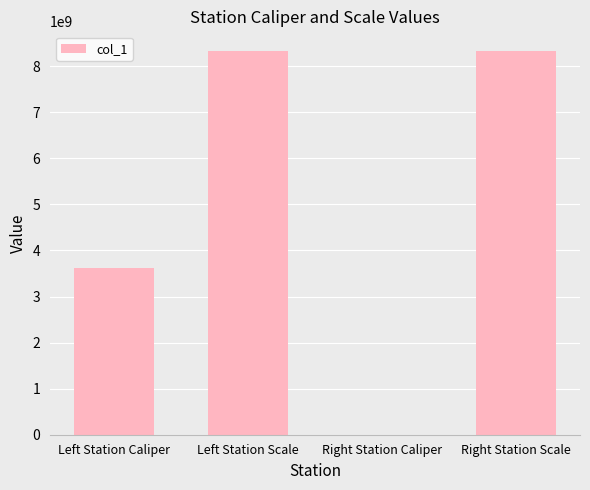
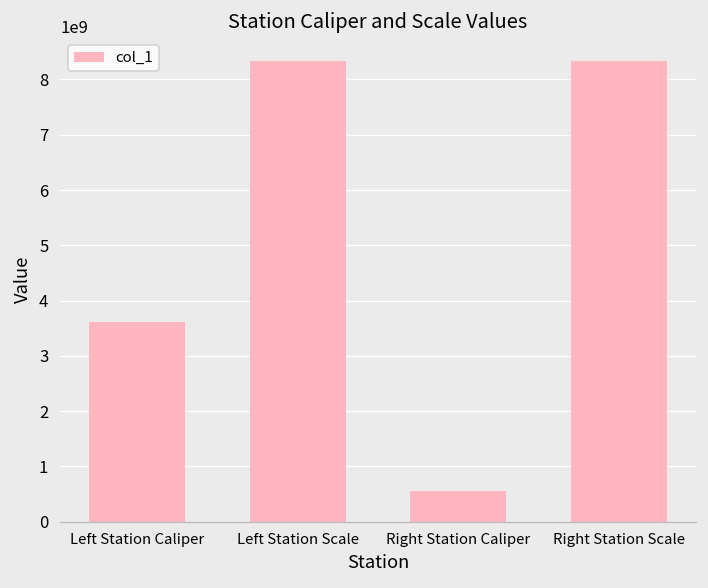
Right Station Caliper: 0 -> 600000000
